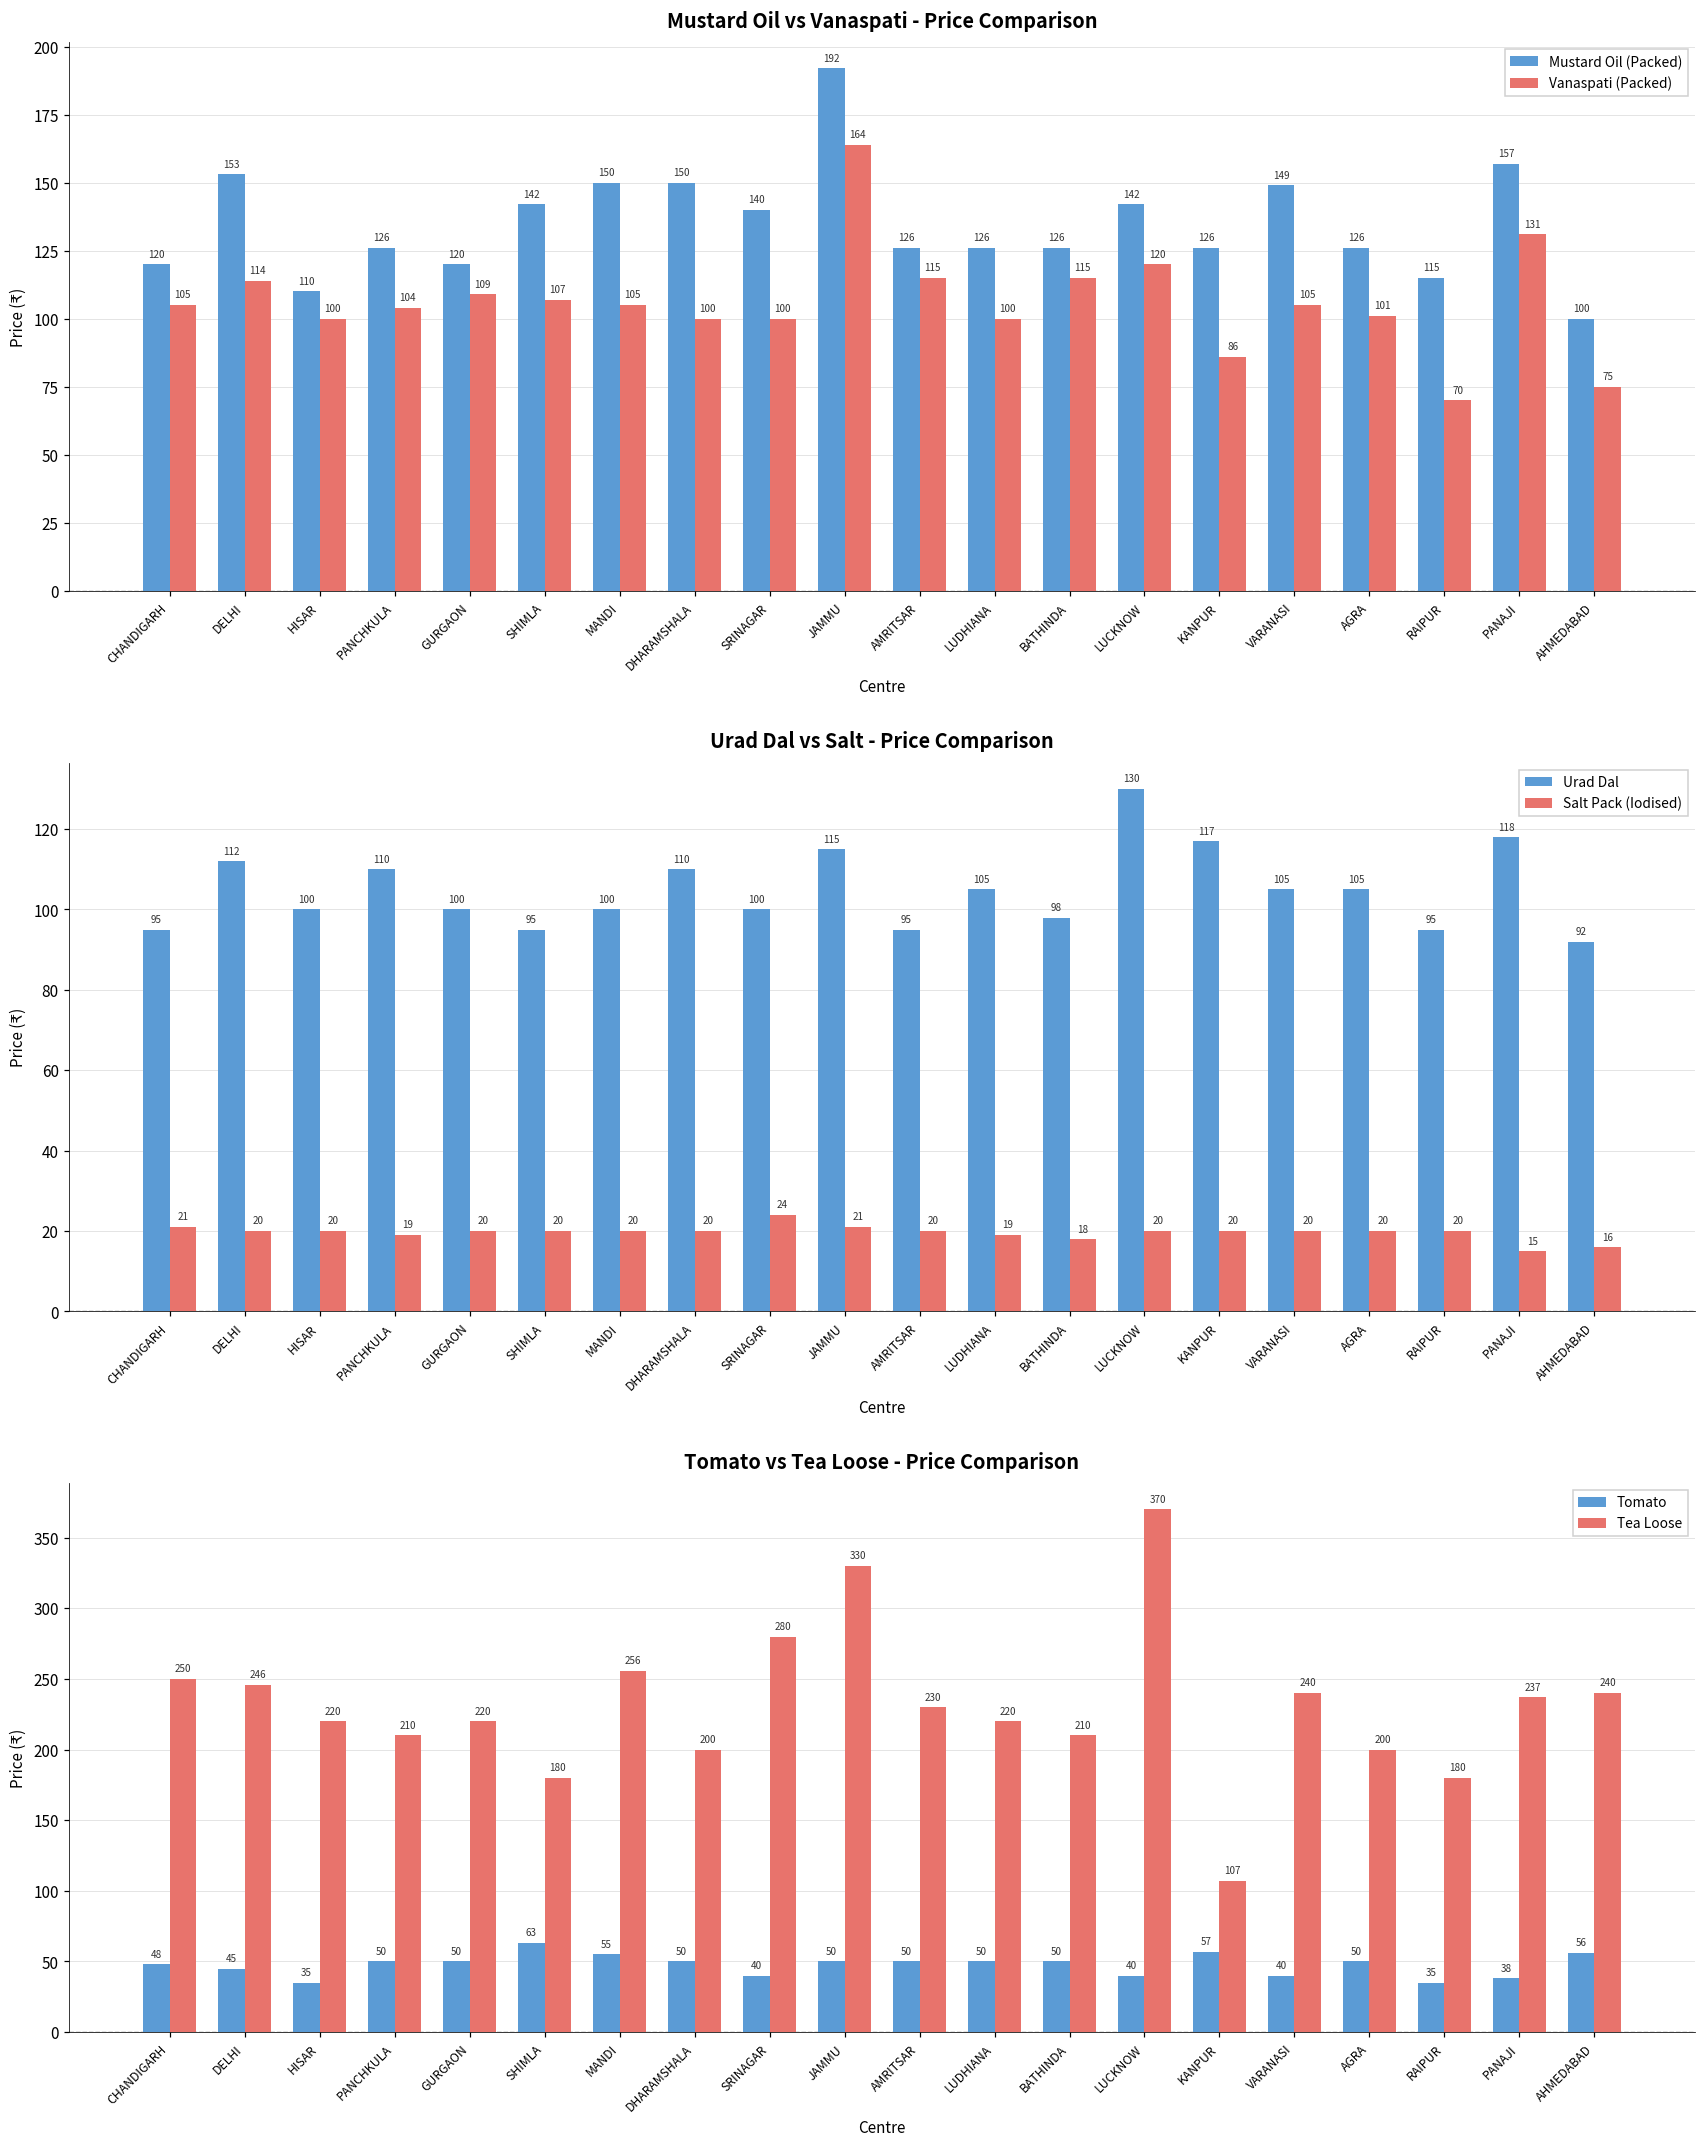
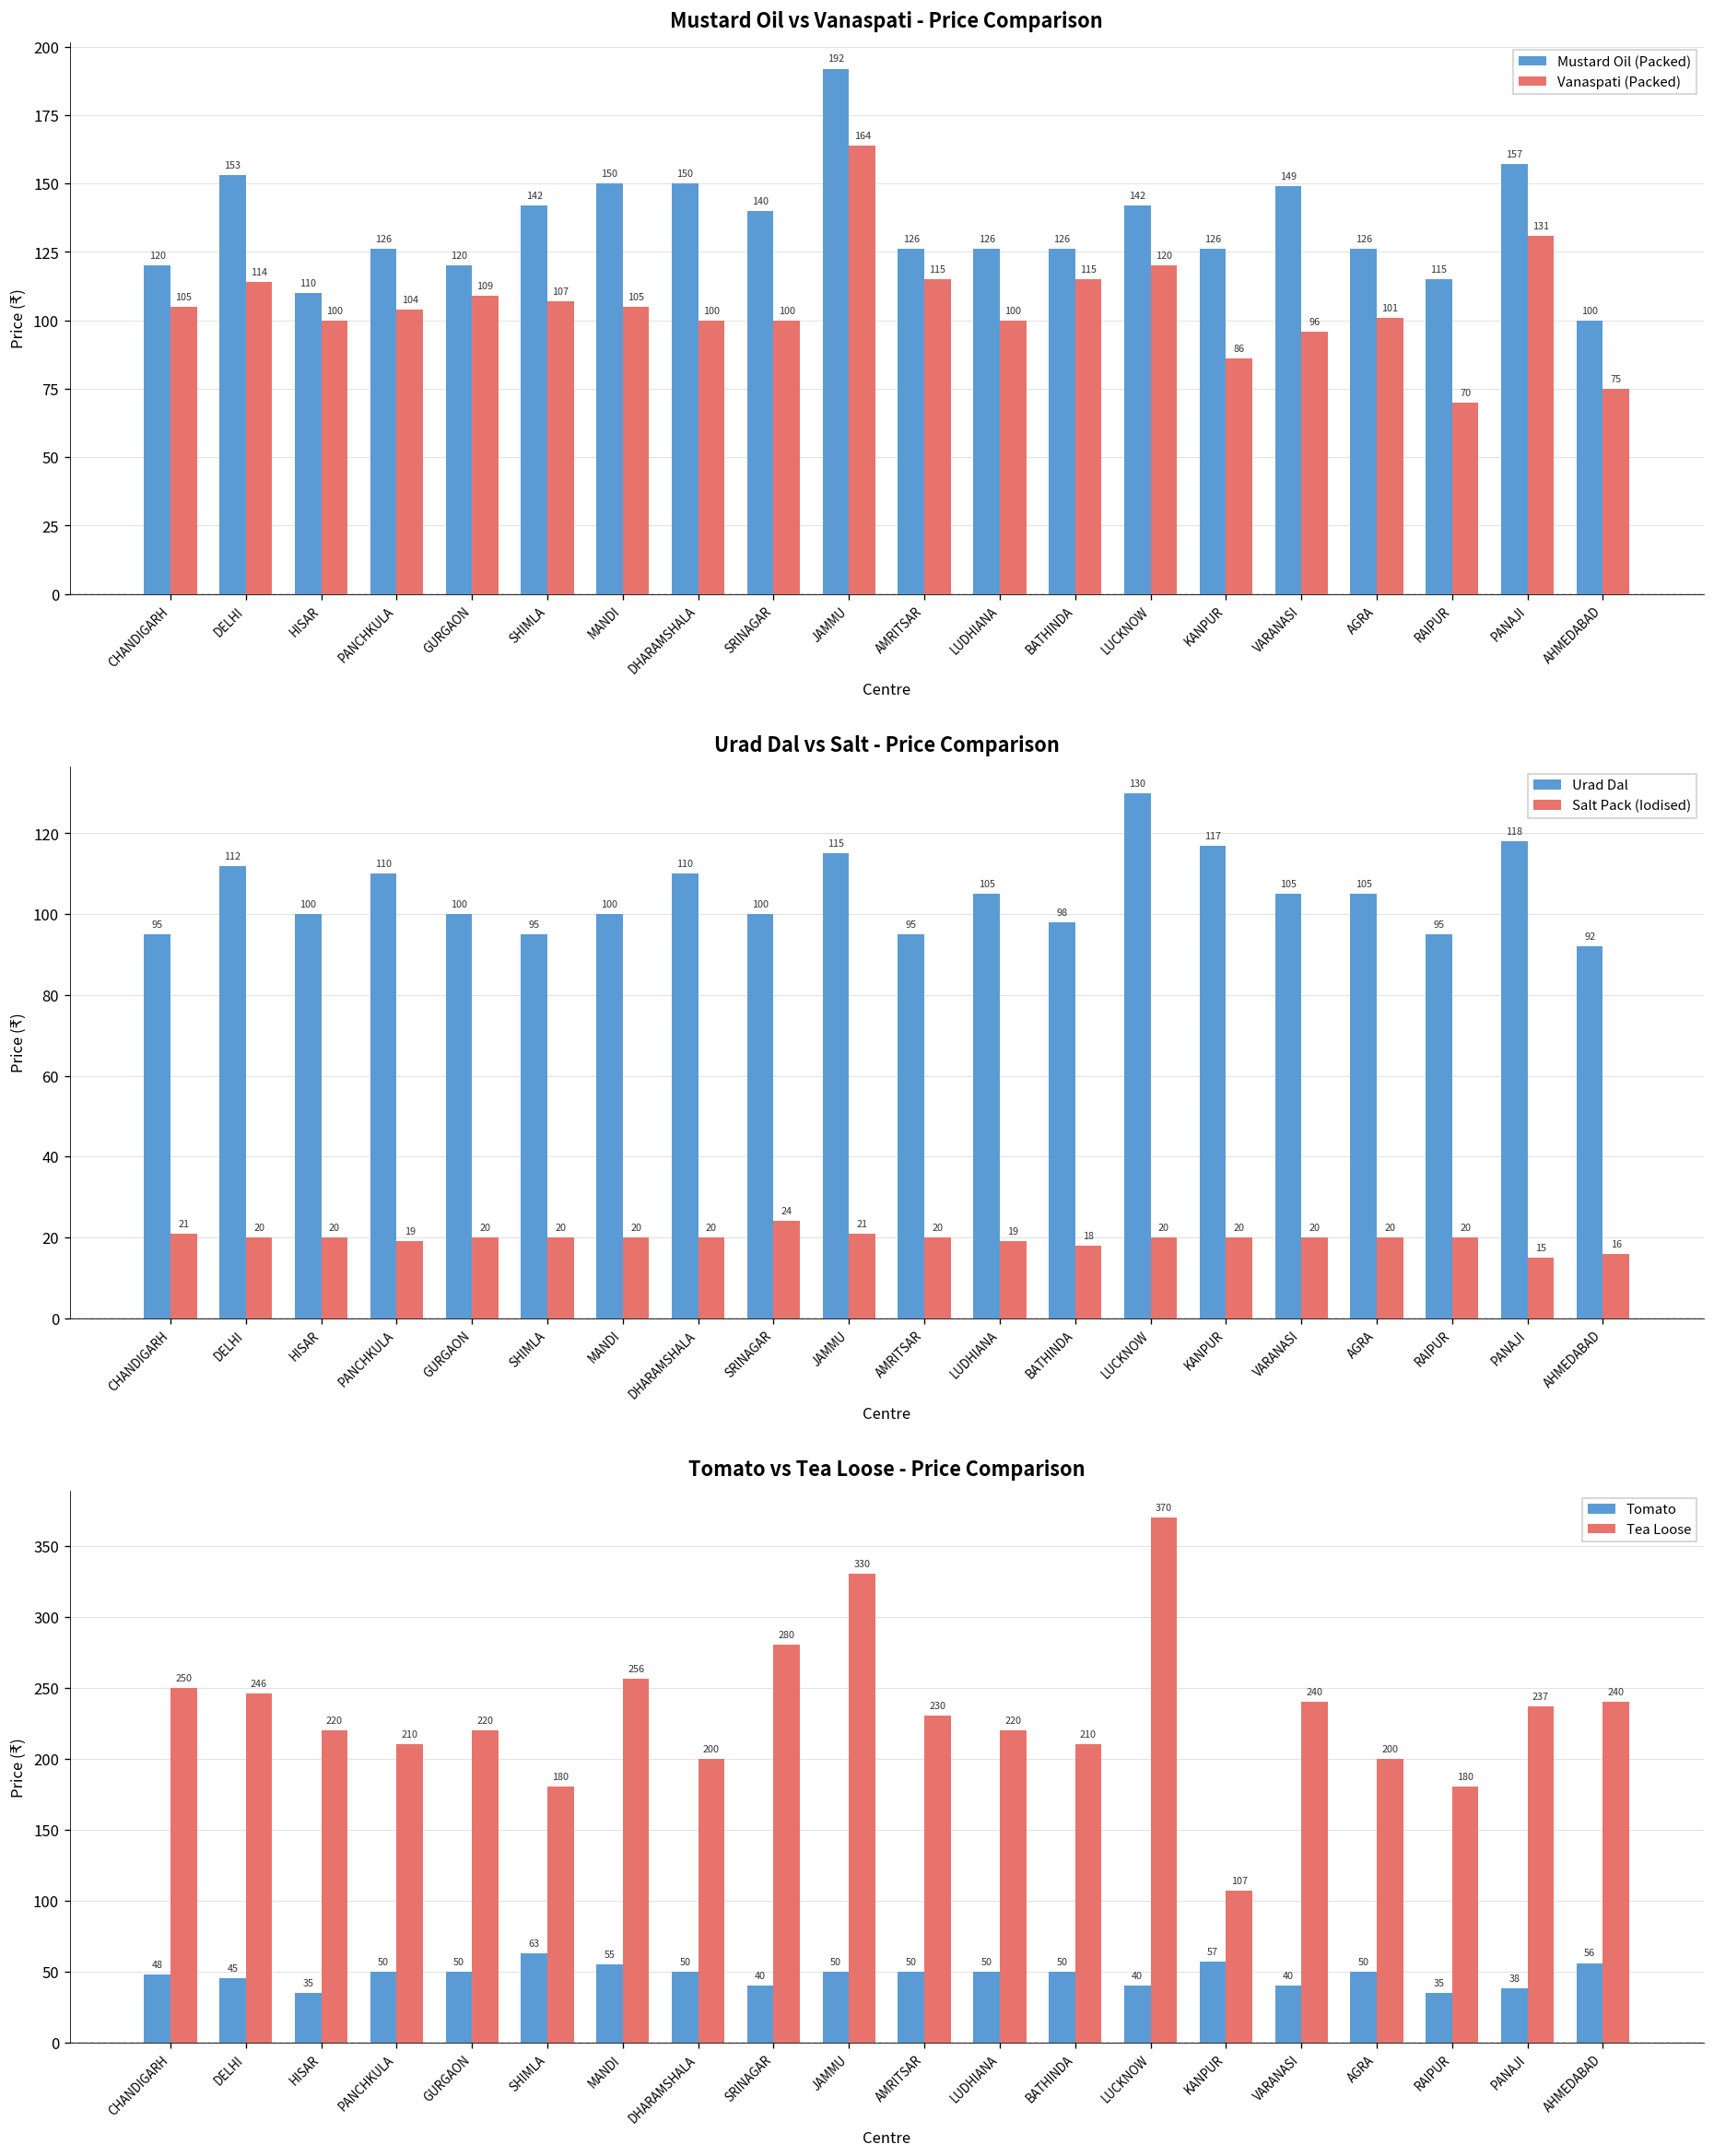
Mustard Oil vs Vanaspati - Price Comparison, Vanaspati (Packed), VARANASI: 105 -> 96
